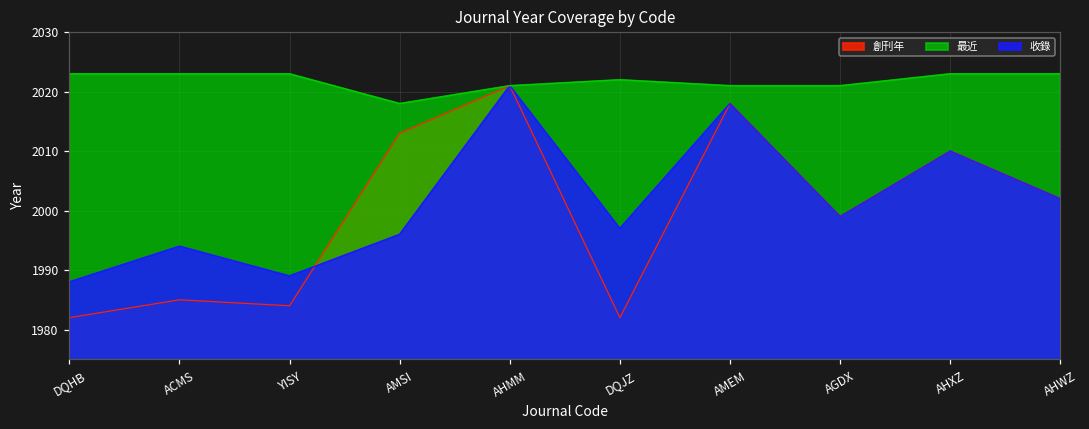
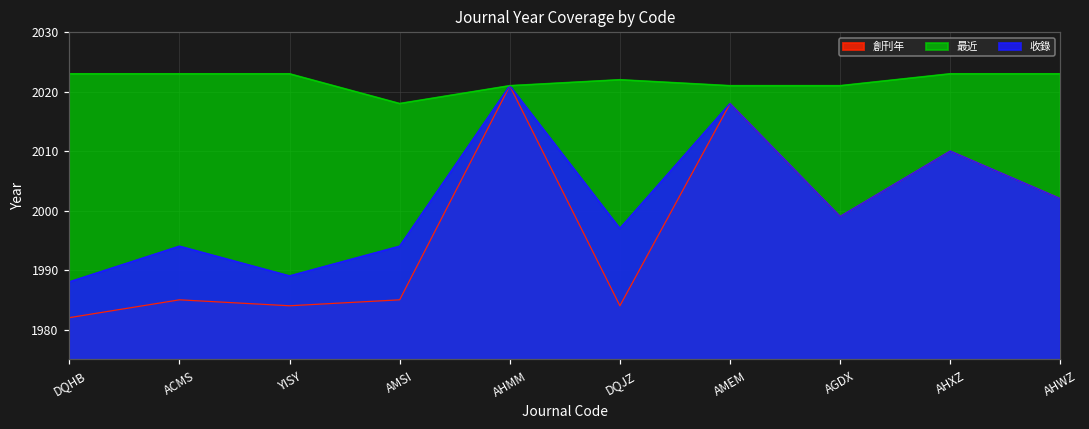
創刊年, AMSI: 2013 -> 1985
收錄, AMSI: 1996 -> 1994
創刊年, DQJZ: 1982 -> 1984
